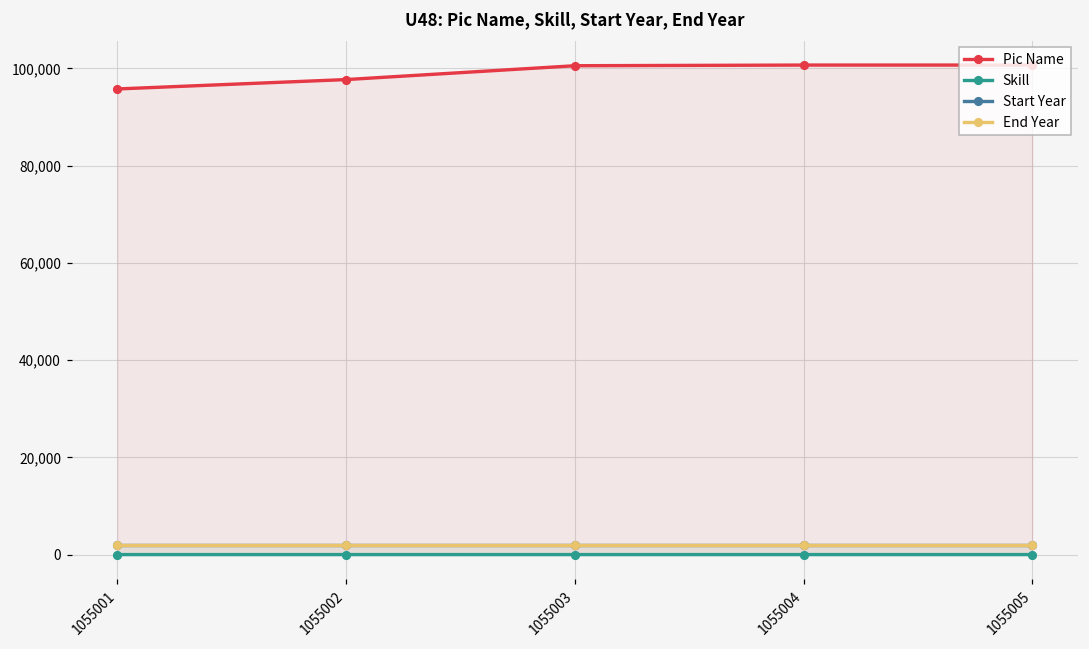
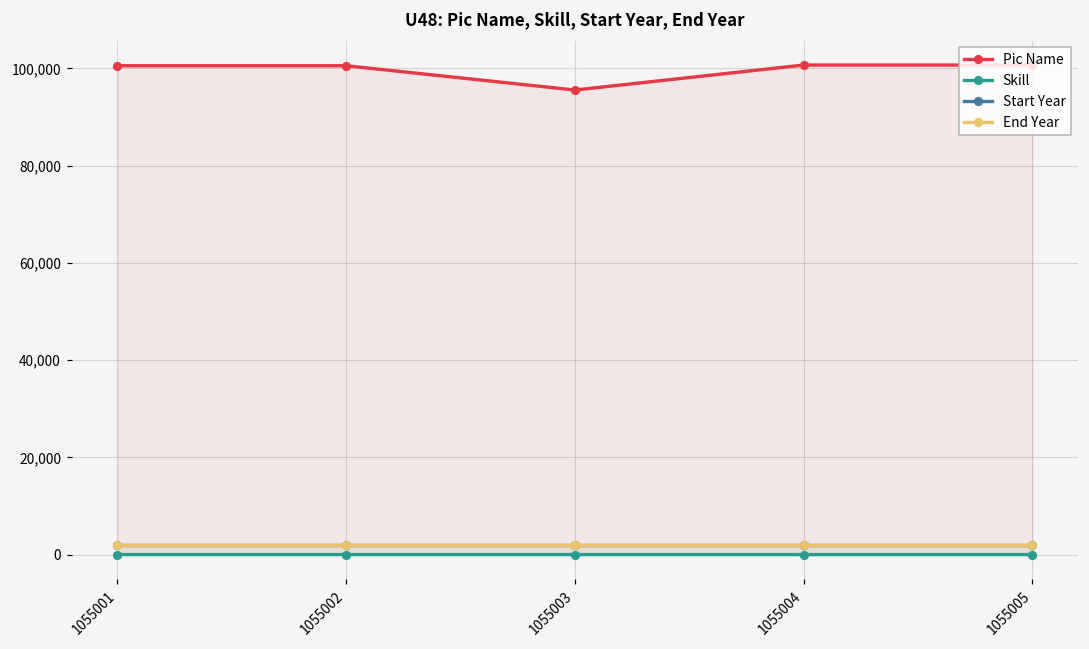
Pic Name, 1055001: 96,000 -> 101,000
Pic Name, 1055002: 98,000 -> 101,000
Pic Name, 1055003: 101,000 -> 96,000
